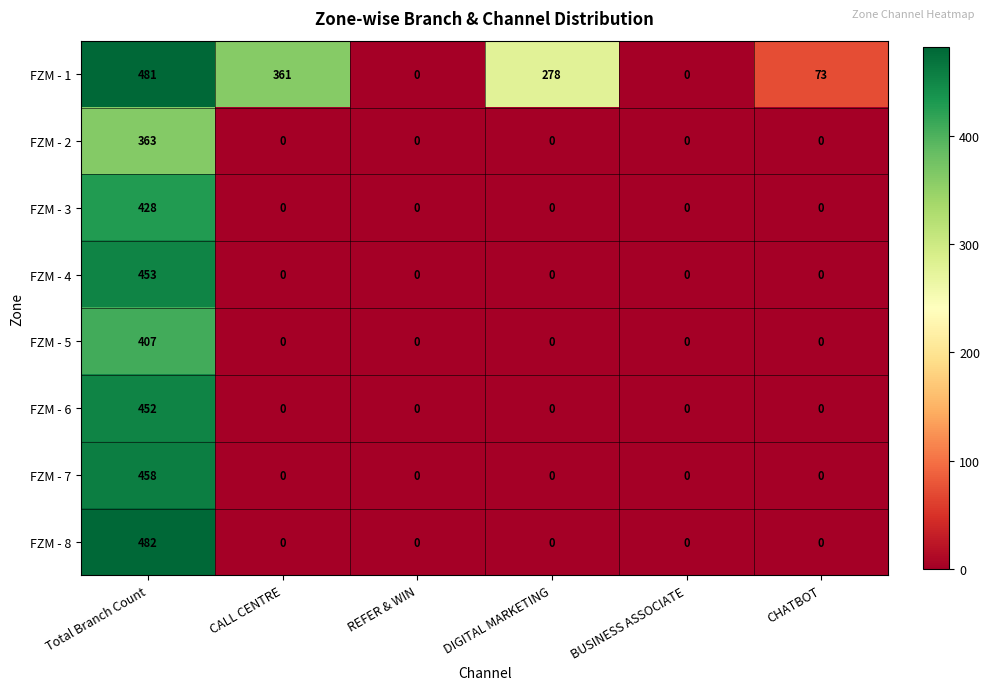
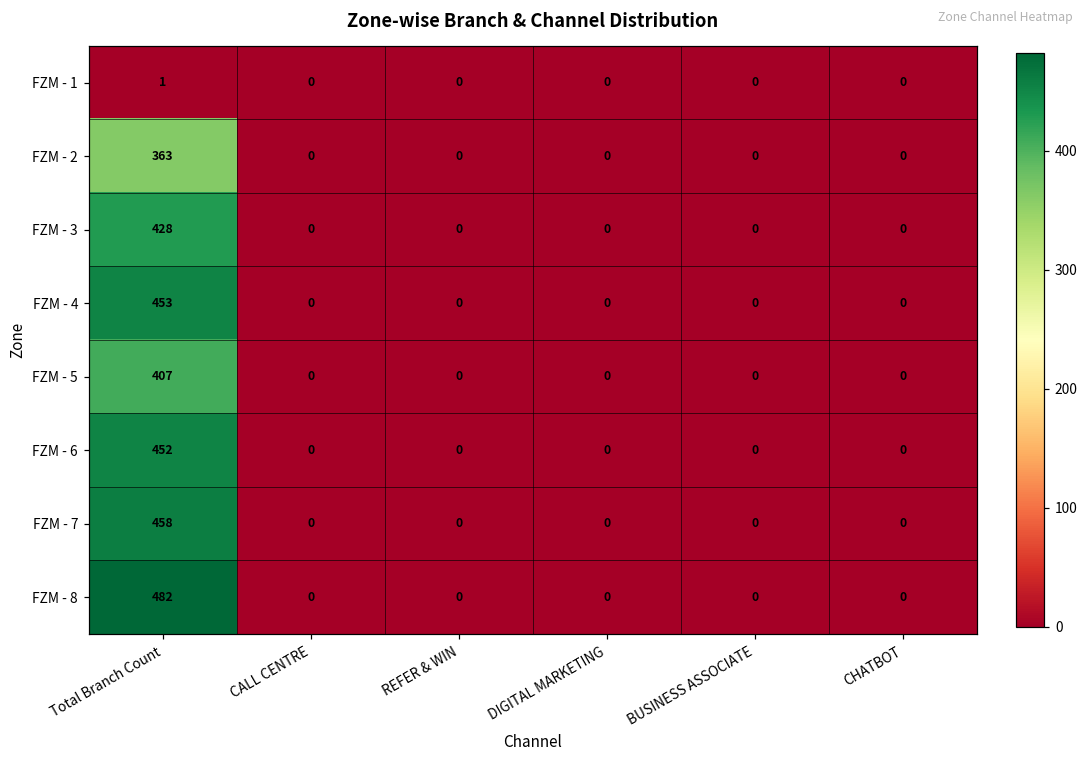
FZM - 1, Total Branch Count: 481 -> 1
FZM - 1, CALL CENTRE: 361 -> 0
FZM - 1, DIGITAL MARKETING: 278 -> 0
FZM - 1, CHATBOT: 73 -> 0
